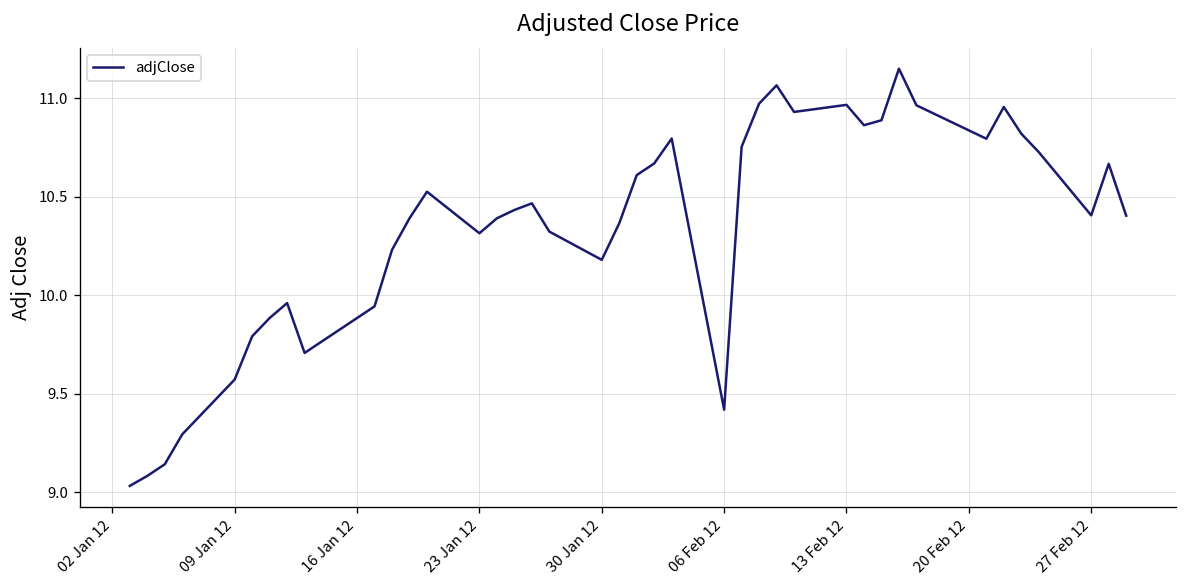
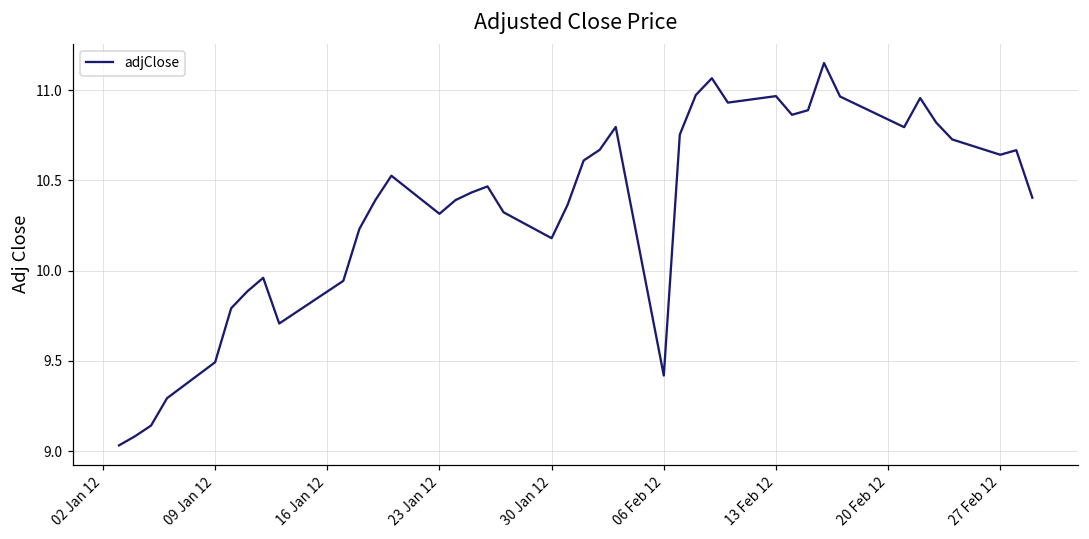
09 Jan 12: 9.57 -> 9.49
27 Feb 12: 10.41 -> 10.64
